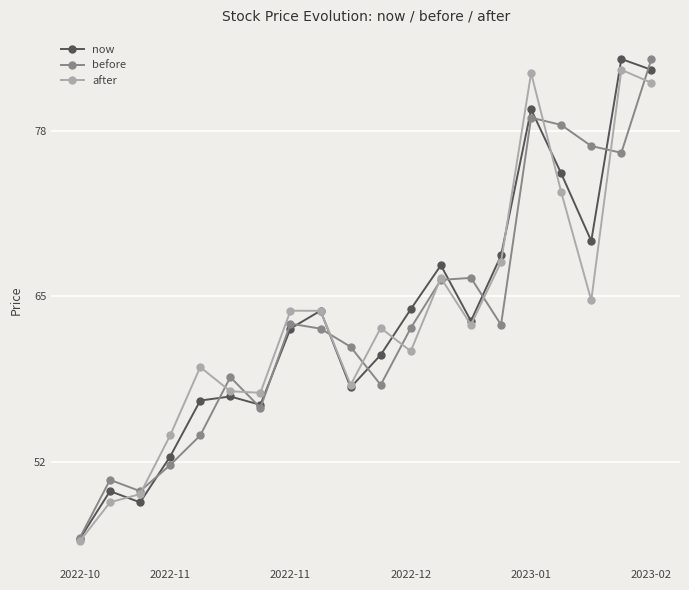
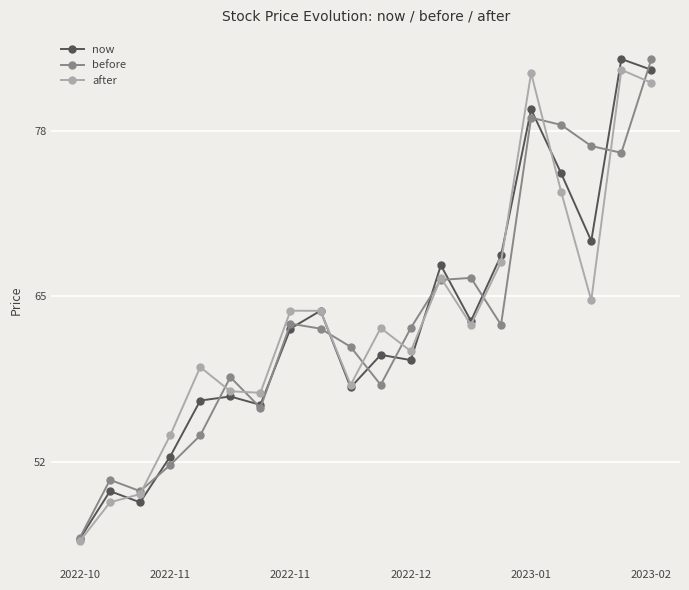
now, 2022-12: 64 -> 60
